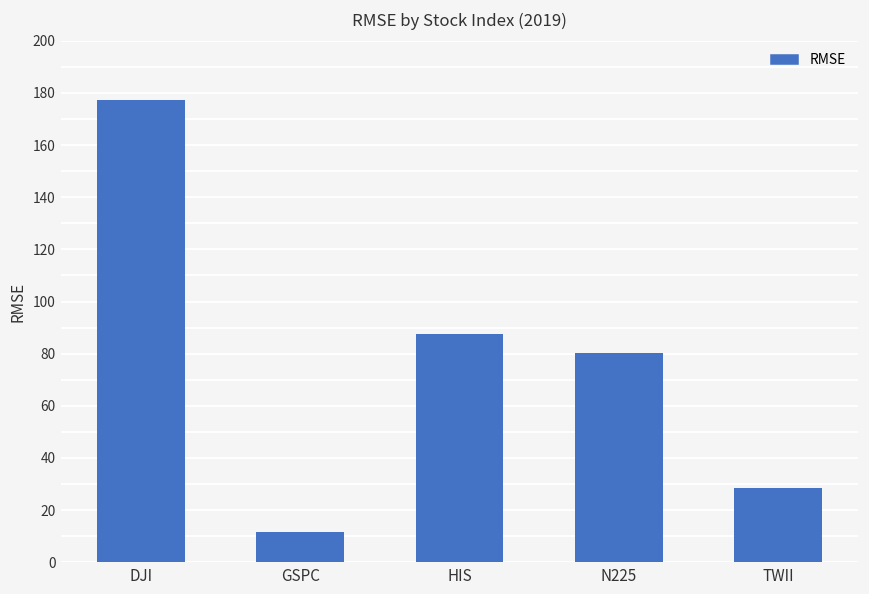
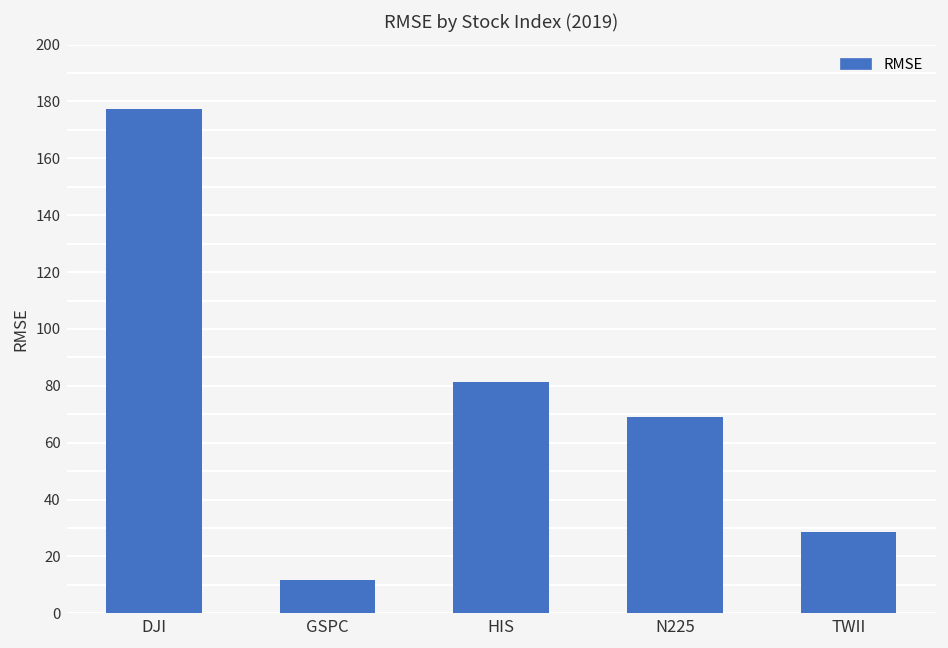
HIS: 88 -> 81
N225: 80 -> 69
